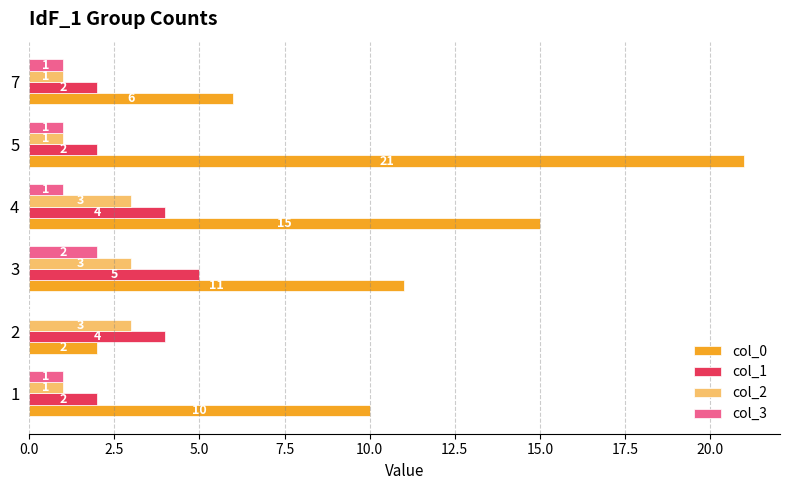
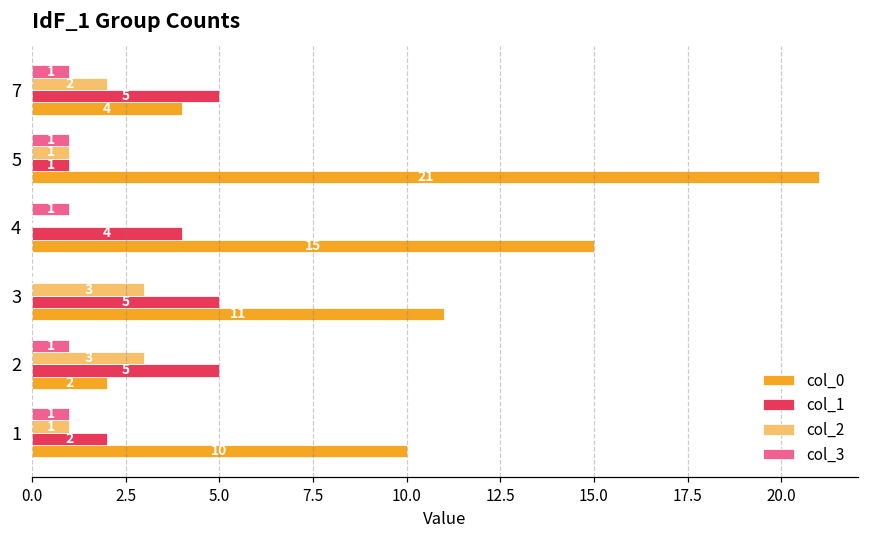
col_2, 7: 1 -> 2
col_1, 7: 2 -> 5
col_0, 7: 6 -> 4
col_1, 5: 2 -> 1
col_2, 4: 3 -> 0
col_3, 3: 2 -> 0
col_3, 2: 0 -> 1
col_1, 2: 4 -> 5
